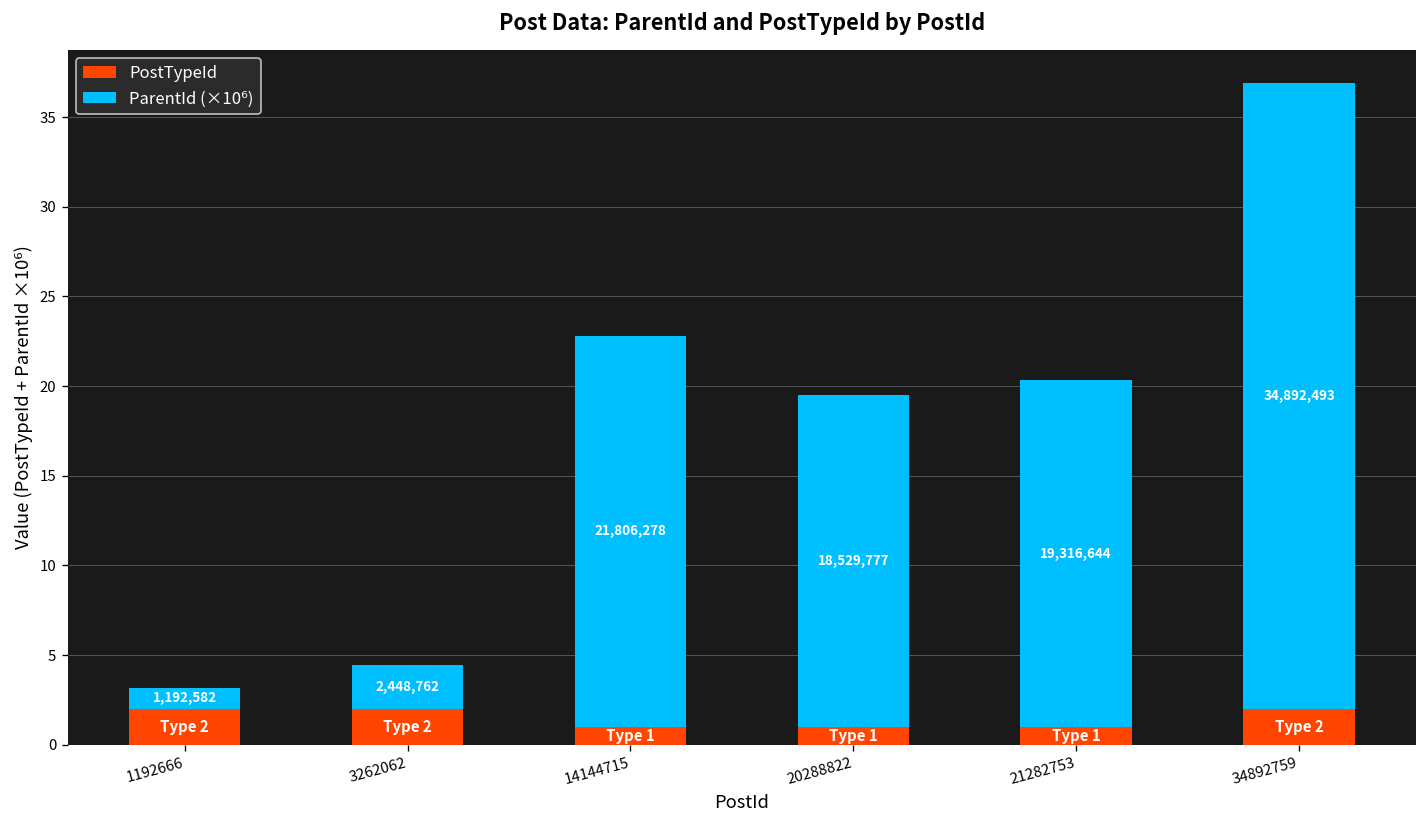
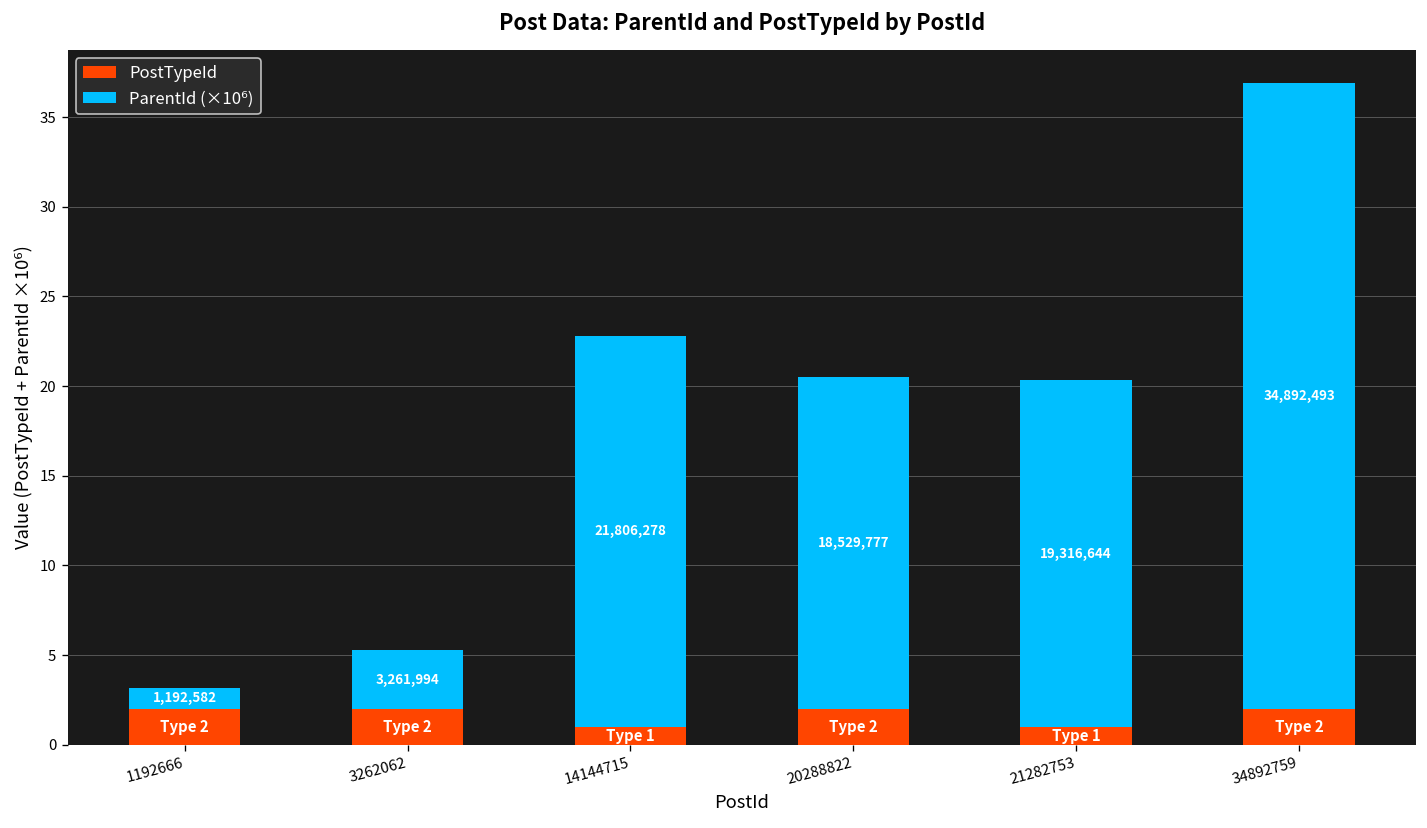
ParentId (×10⁶), 3262062: 2,448,762 -> 3,261,994
PostTypeId, 20288822: 1 -> 2
